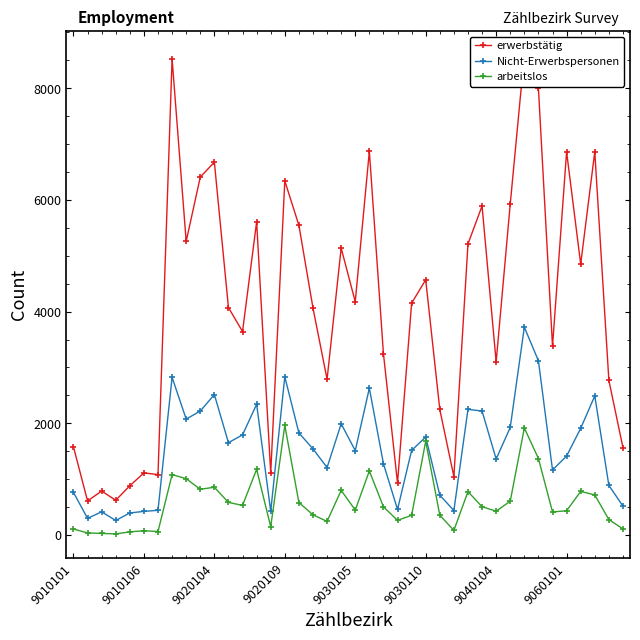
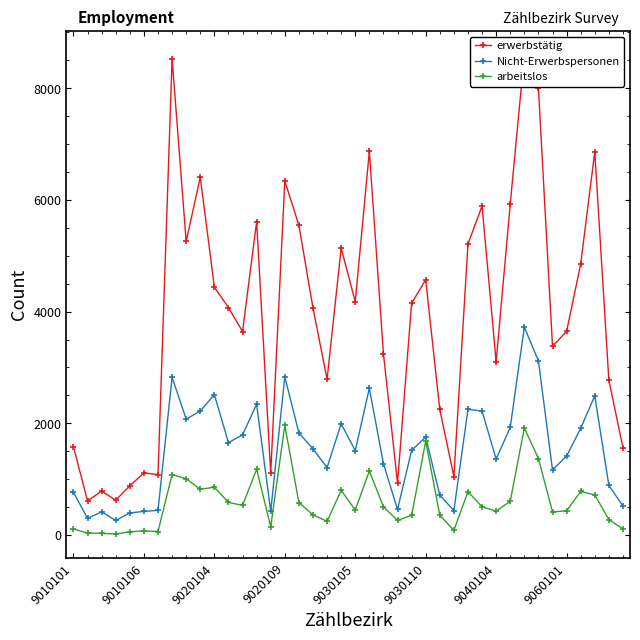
erwerbstätig, 9020104: 6700 -> 4400
erwerbstätig, 9060101: 6900 -> 3600
